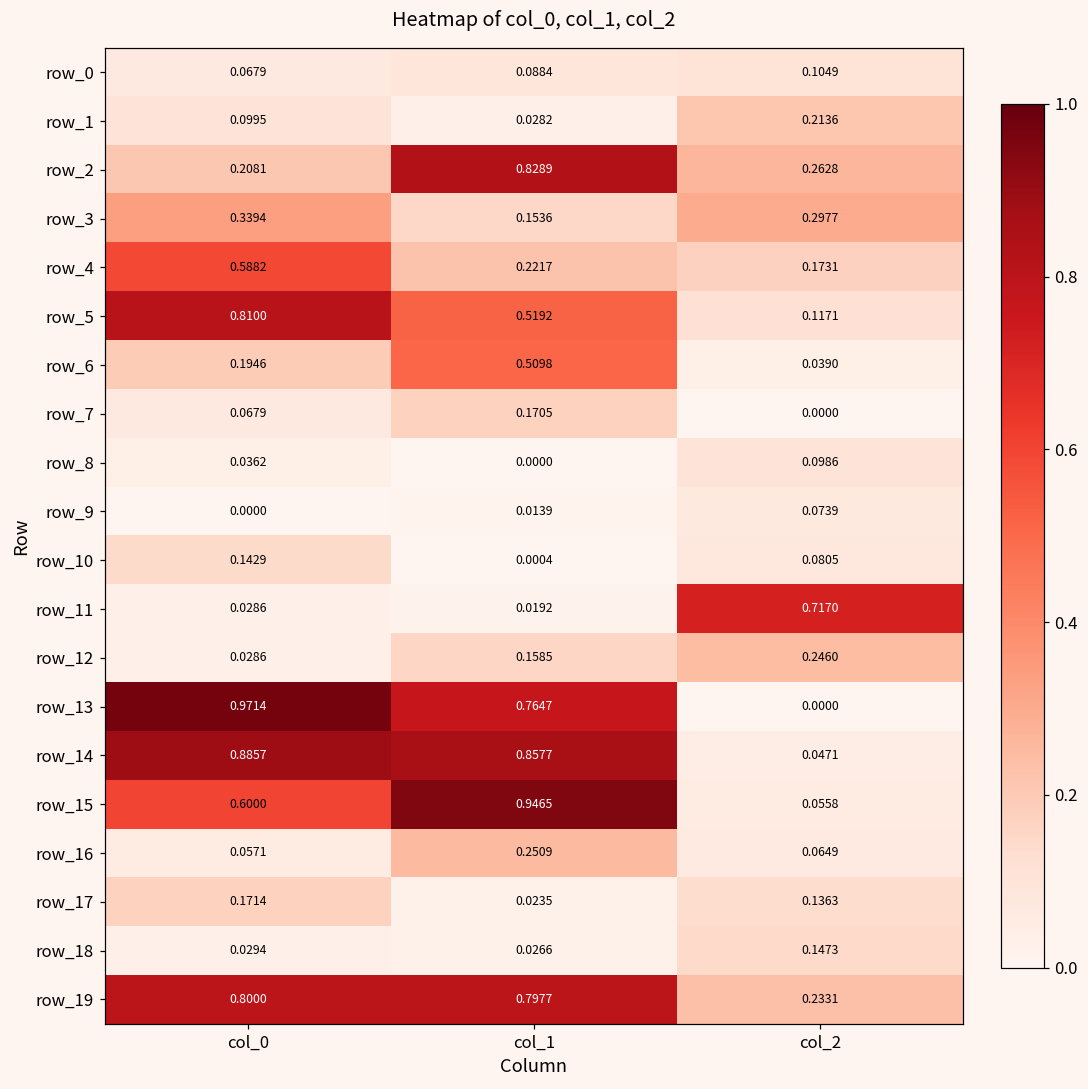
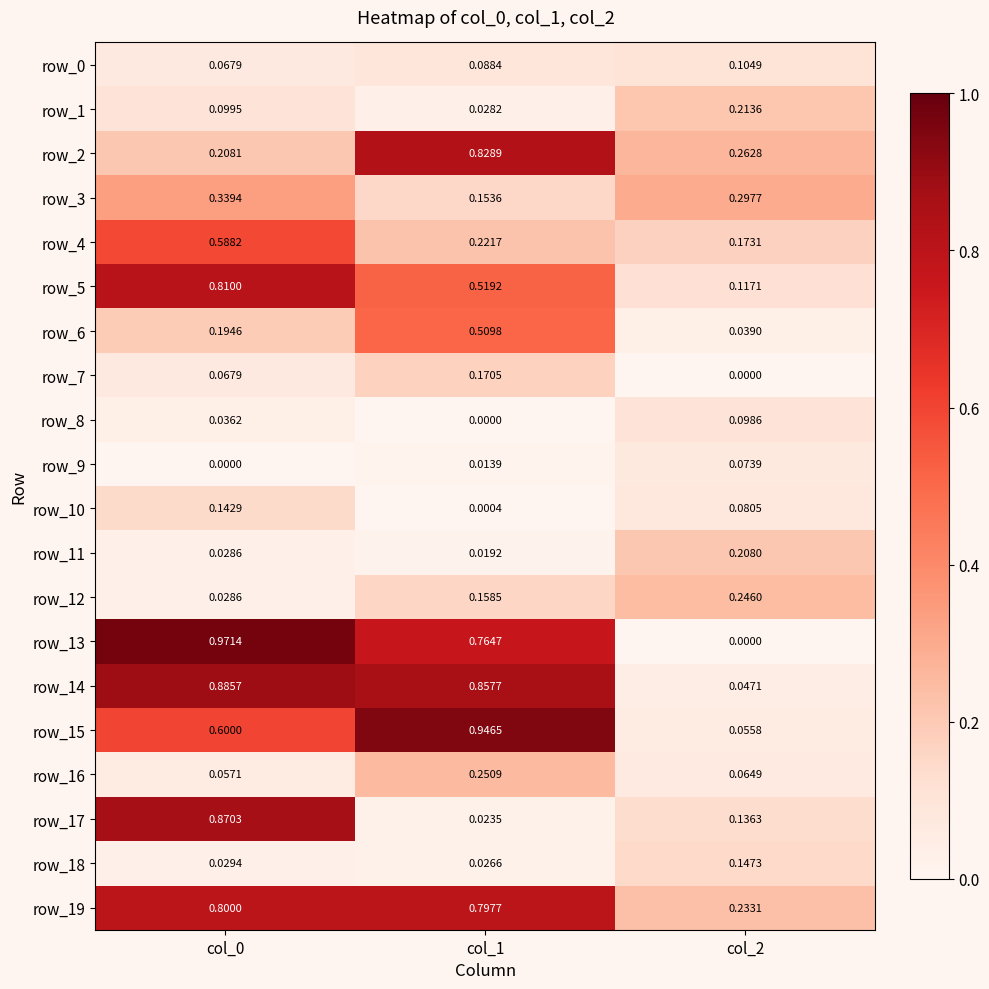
row_11, col_2: 0.7170 -> 0.2080
row_17, col_0: 0.1714 -> 0.8703
